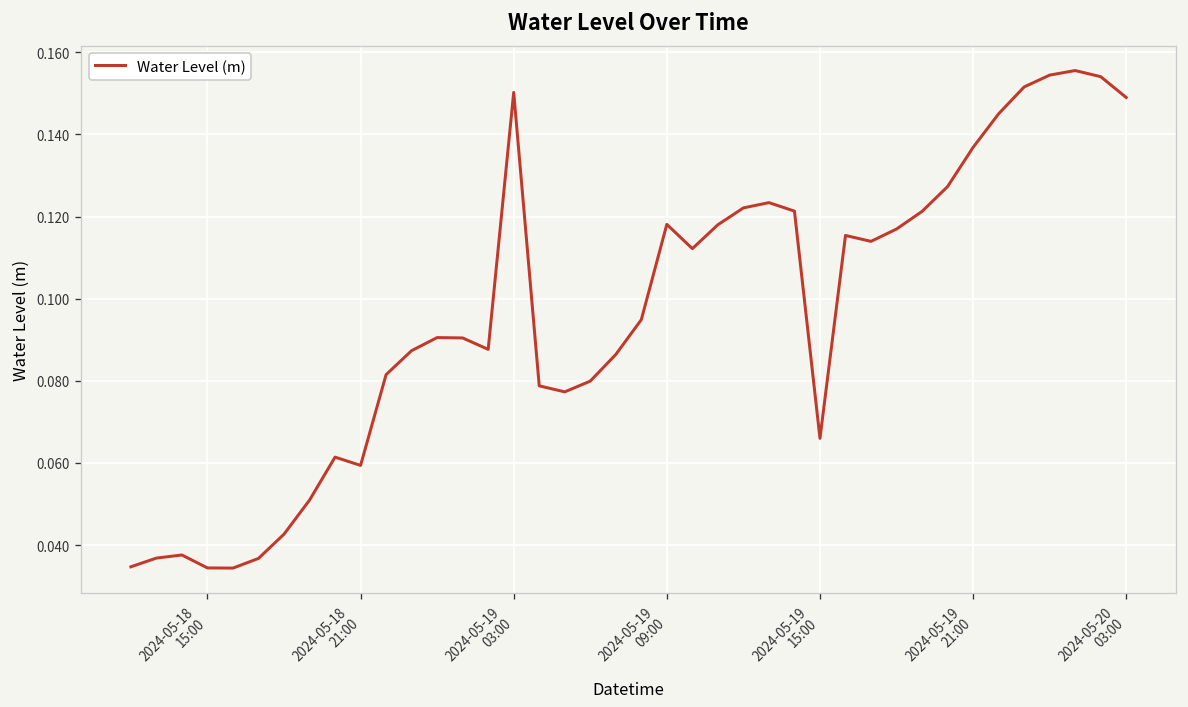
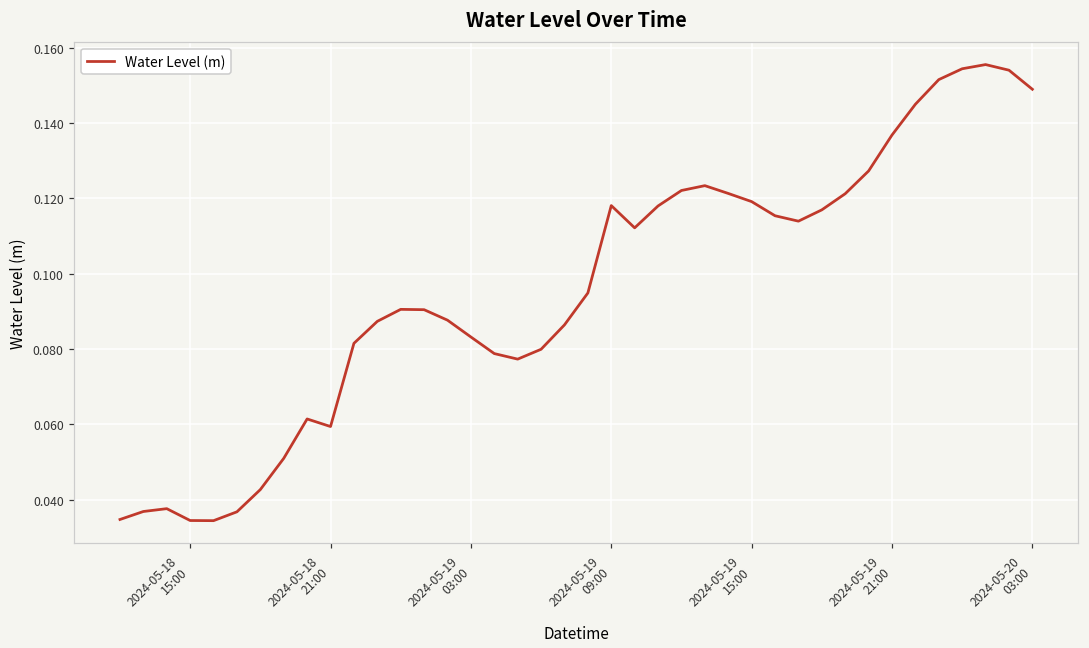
2024-05-19 03:00: 0.150 -> 0.083
2024-05-19 15:00: 0.066 -> 0.119
